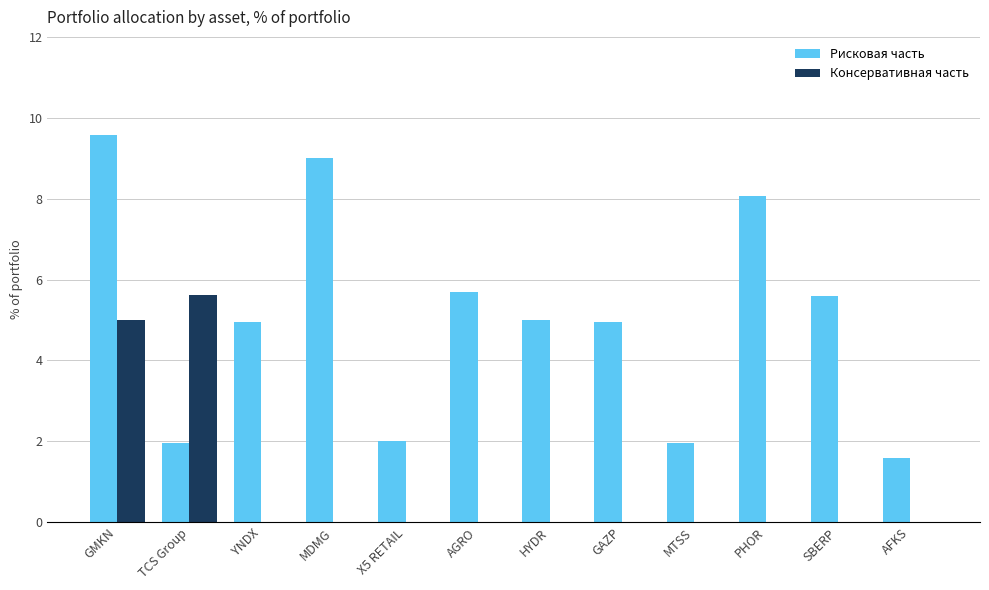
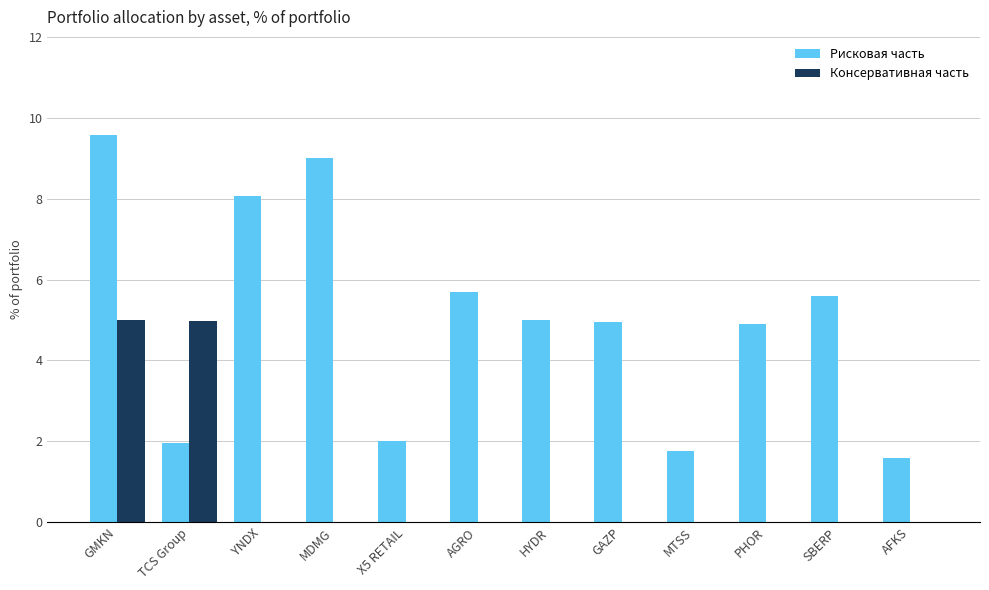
Консервативная часть, TCS Group: 5.6 -> 5.0
Рисковая часть, YNDX: 5.0 -> 8.1
Рисковая часть, MTSS: 2.0 -> 1.8
Рисковая часть, PHOR: 8.1 -> 4.9
